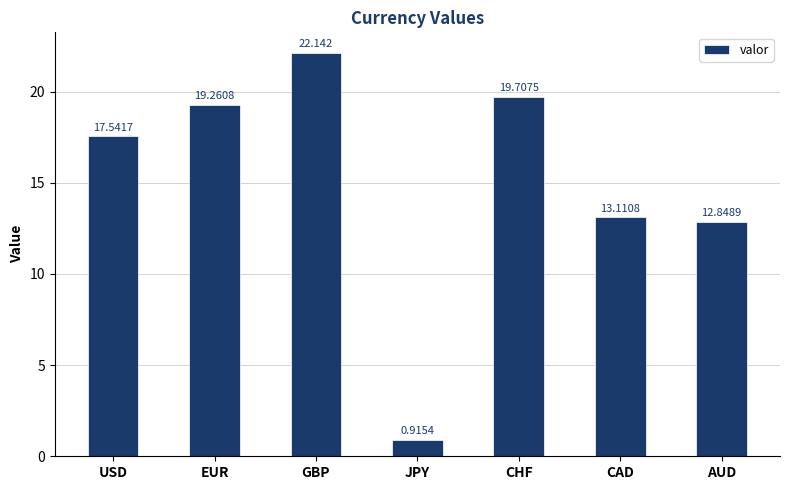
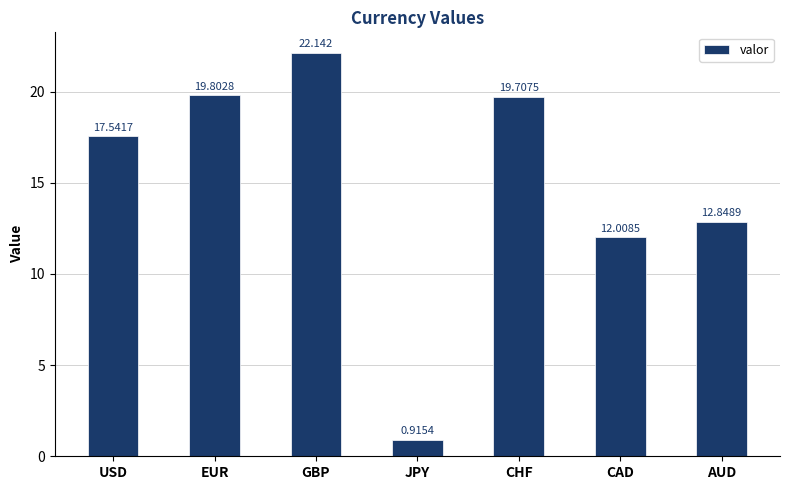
EUR: 19.2608 -> 19.8028
CAD: 13.1108 -> 12.0085
